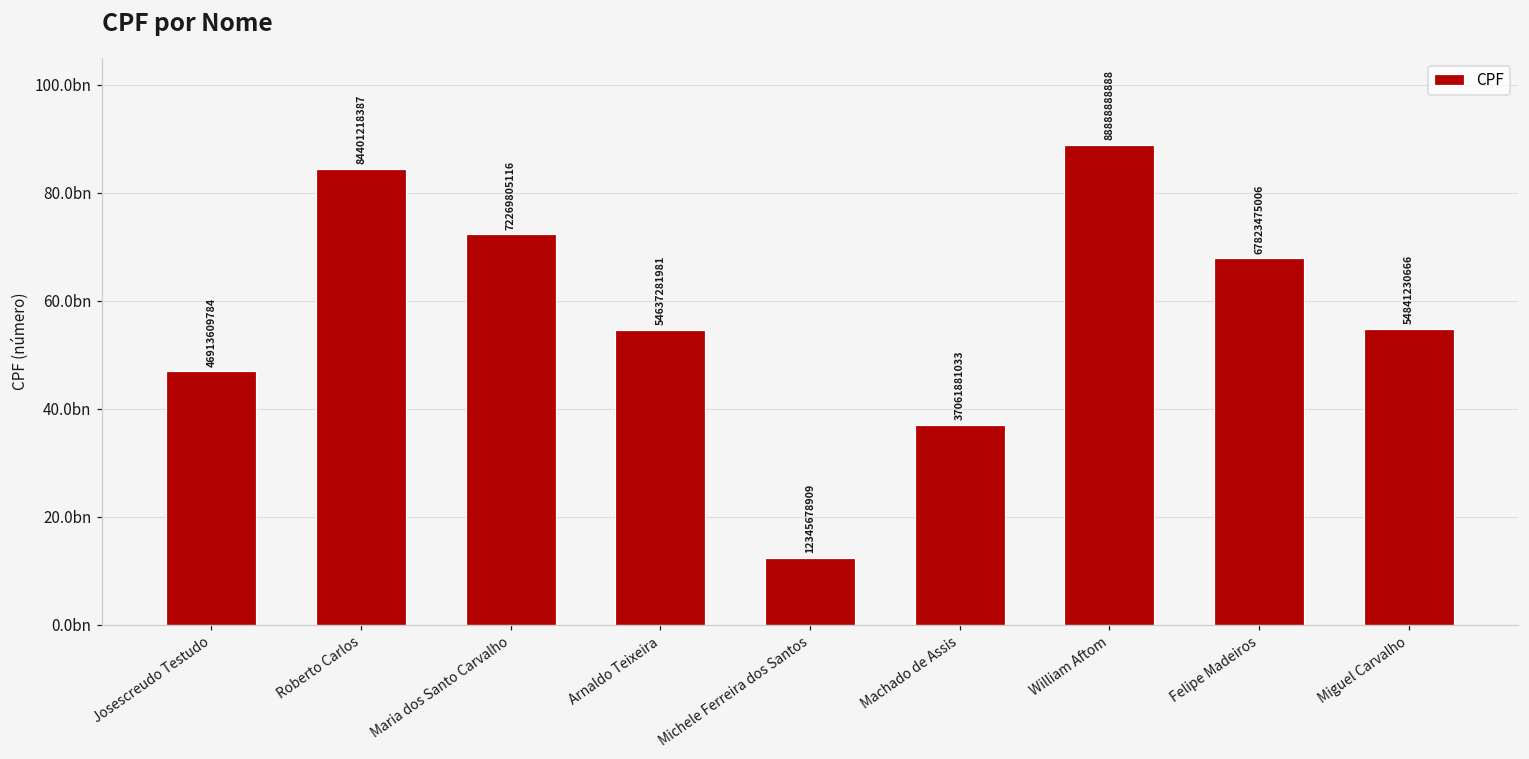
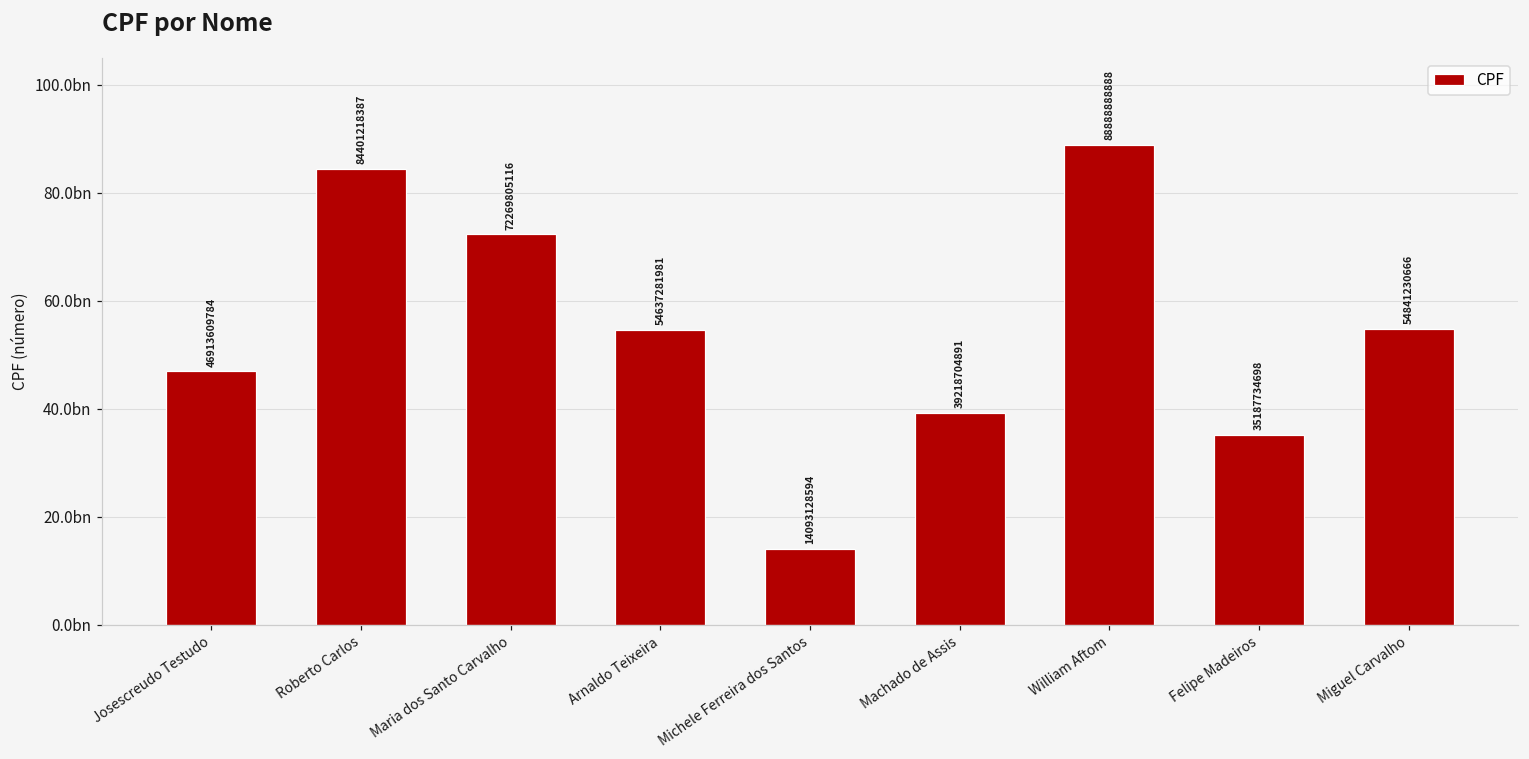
Michele Ferreira dos Santos: 12345678909 -> 14093128594
Machado de Assis: 37061881033 -> 39218704891
Felipe Madeiros: 67823475006 -> 35187734698
